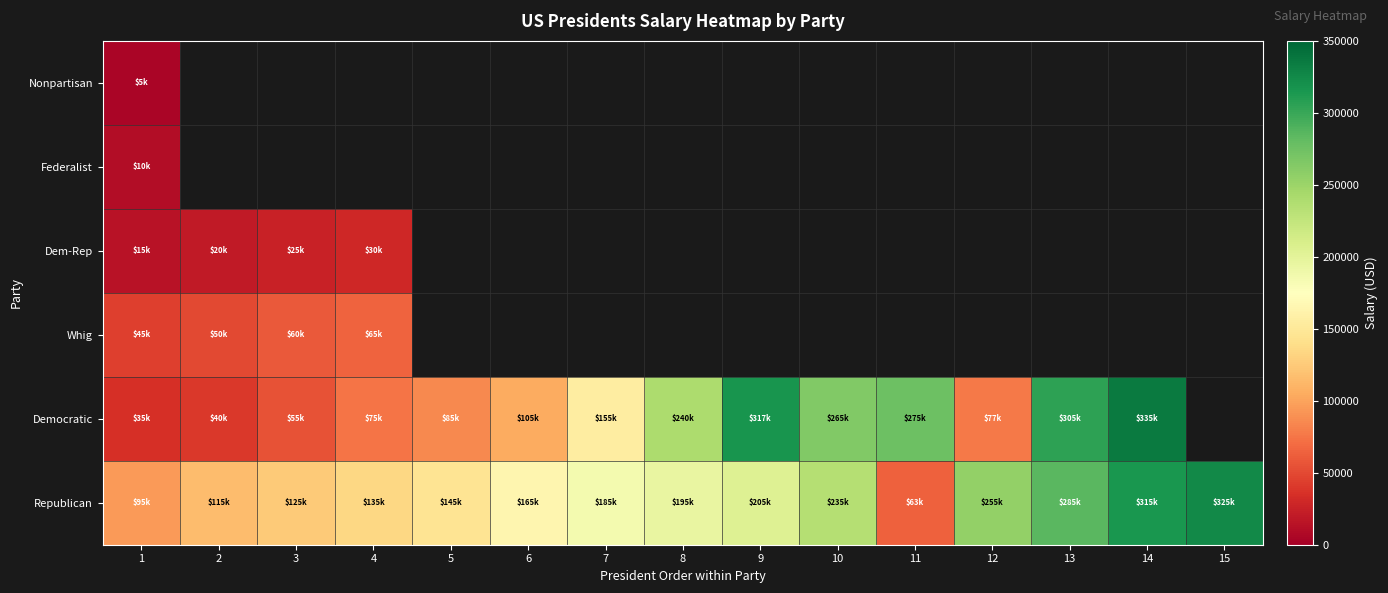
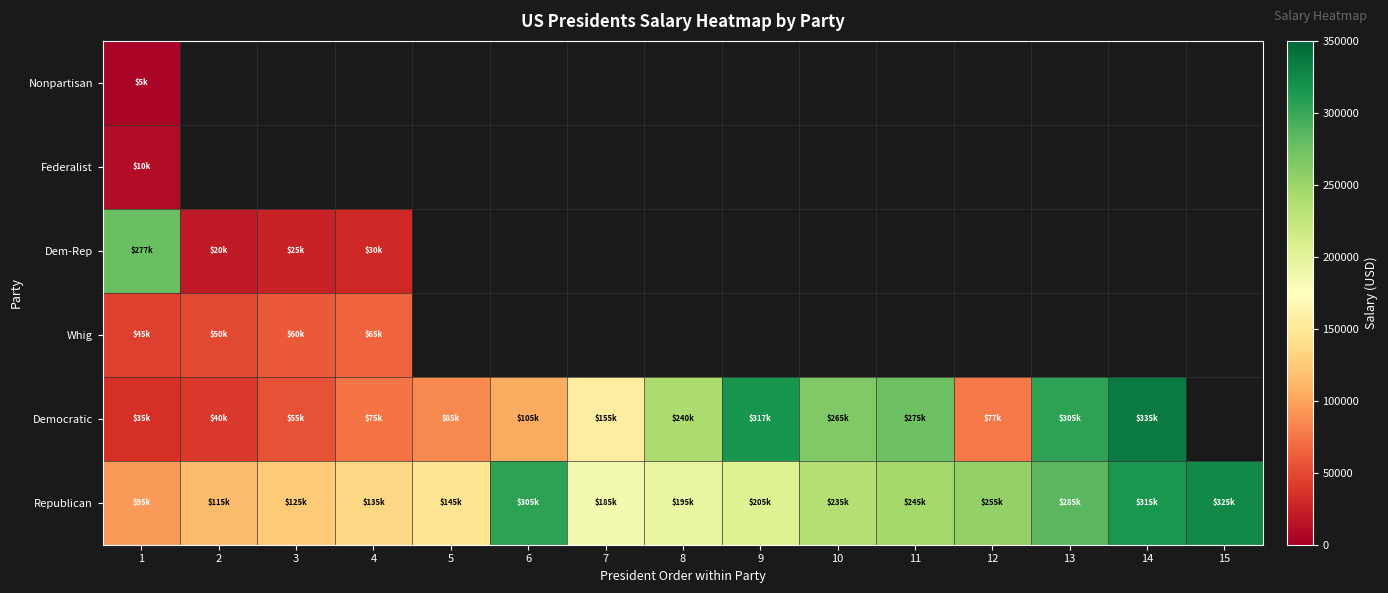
Dem-Rep, 1: $15k -> $277k
Republican, 6: $165k -> $305k
Republican, 11: $63k -> $245k
